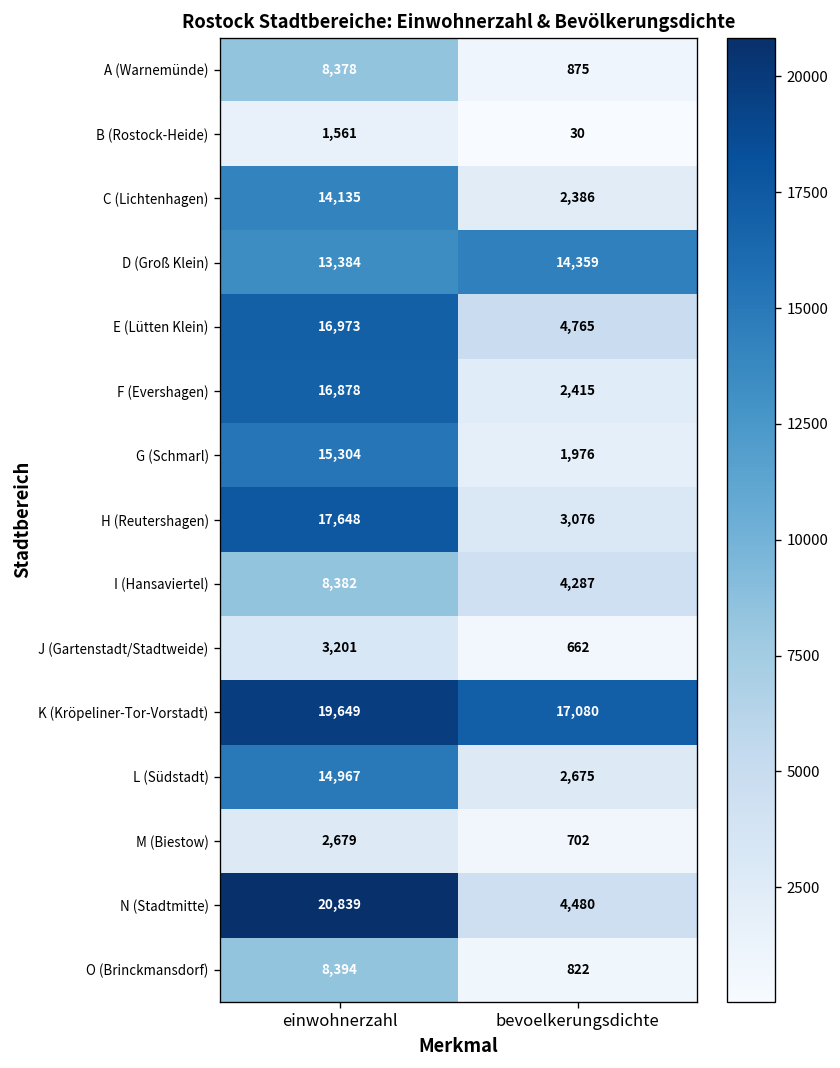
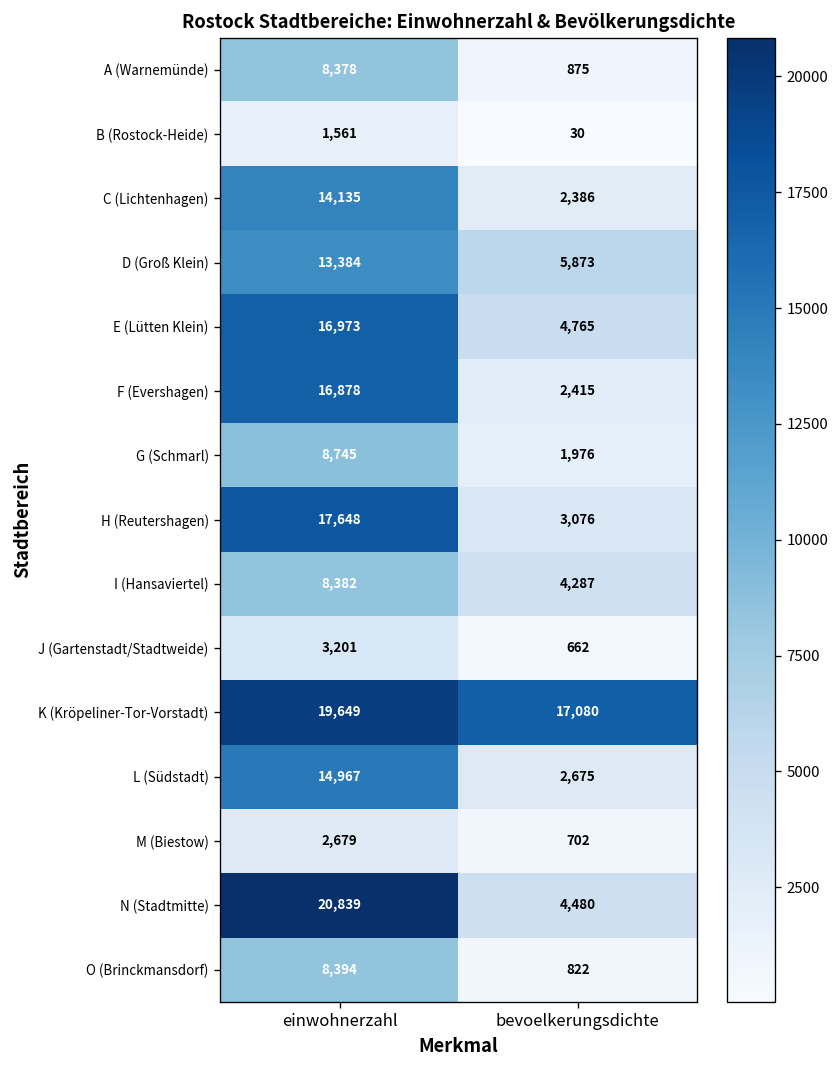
D (Groß Klein), bevoelkerungsdichte: 14,359 -> 5,873
G (Schmarl), einwohnerzahl: 15,304 -> 8,745
